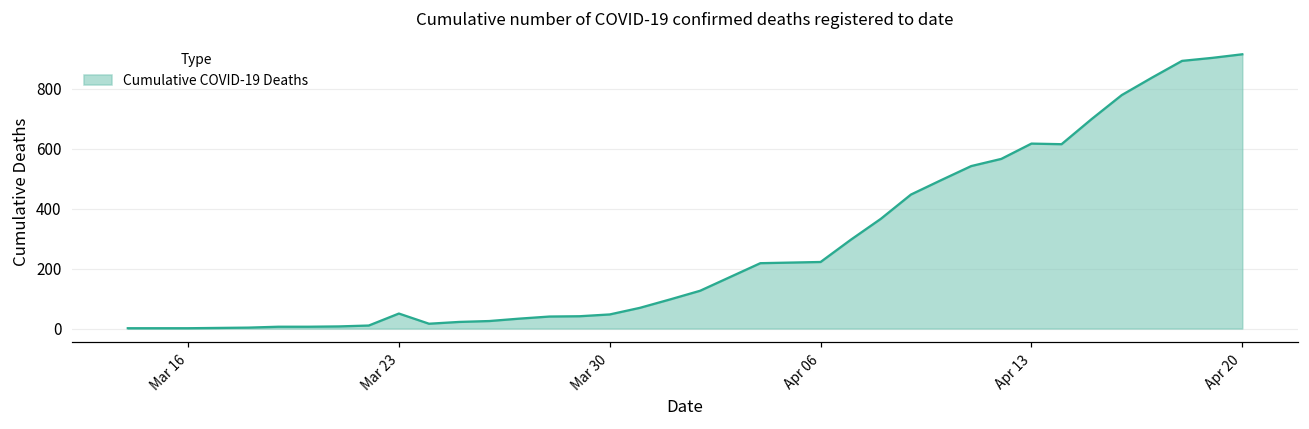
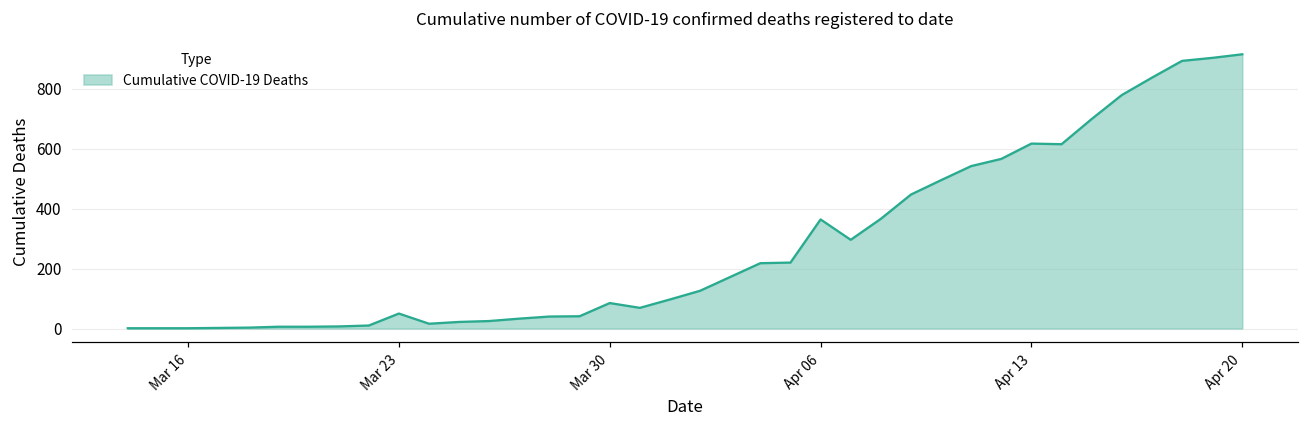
Mar 30: 50 -> 90
Apr 06: 220 -> 360
